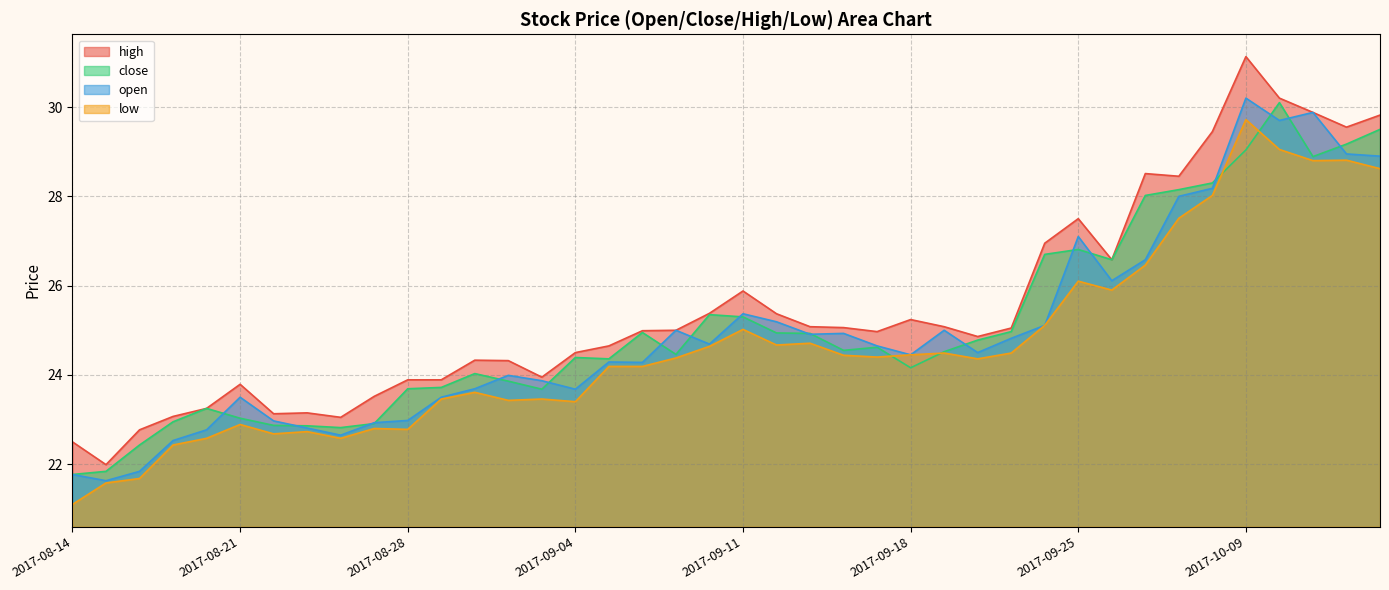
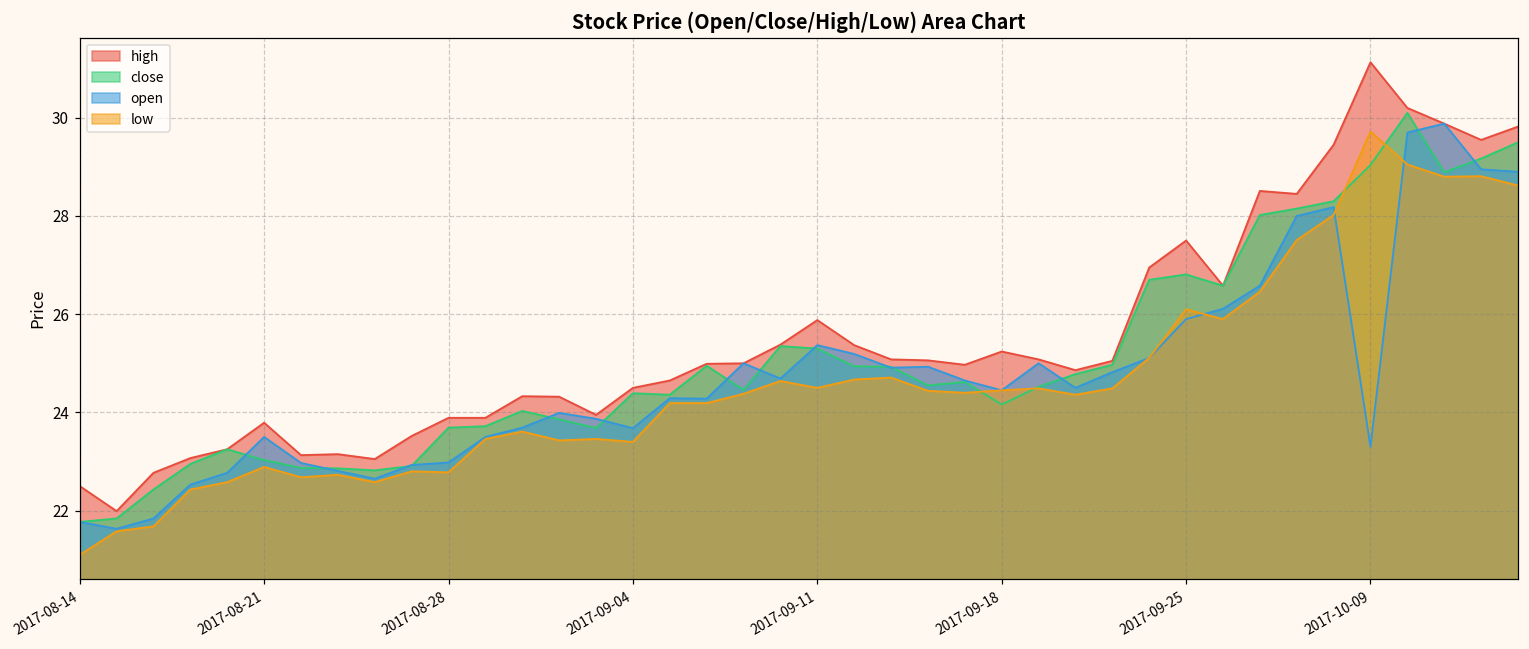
low, 2017-09-11: 25.0 -> 24.5
open, 2017-09-25: 27.1 -> 25.9
open, 2017-10-09: 30.2 -> 23.3
